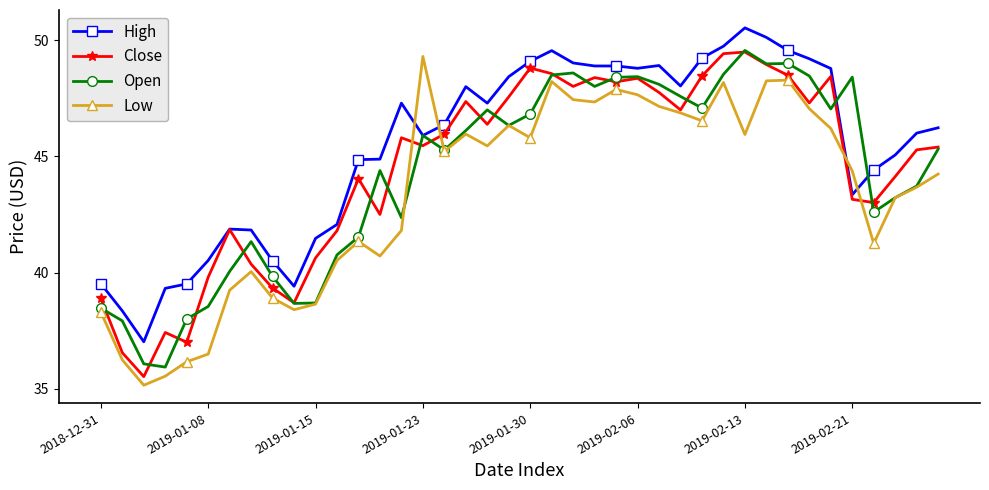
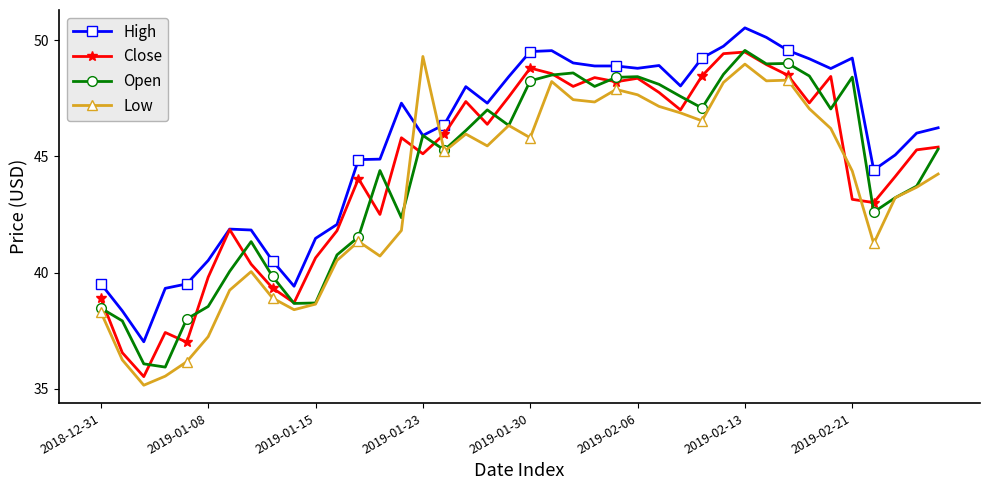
Low, 2019-01-08: 36.5 -> 37.2
Close, 2019-01-23: 45.5 -> 45.1
High, 2019-01-30: 49.1 -> 49.5
Open, 2019-01-30: 46.8 -> 48.3
Low, 2019-02-13: 45.9 -> 49.0
High, 2019-02-21: 43.4 -> 49.2
